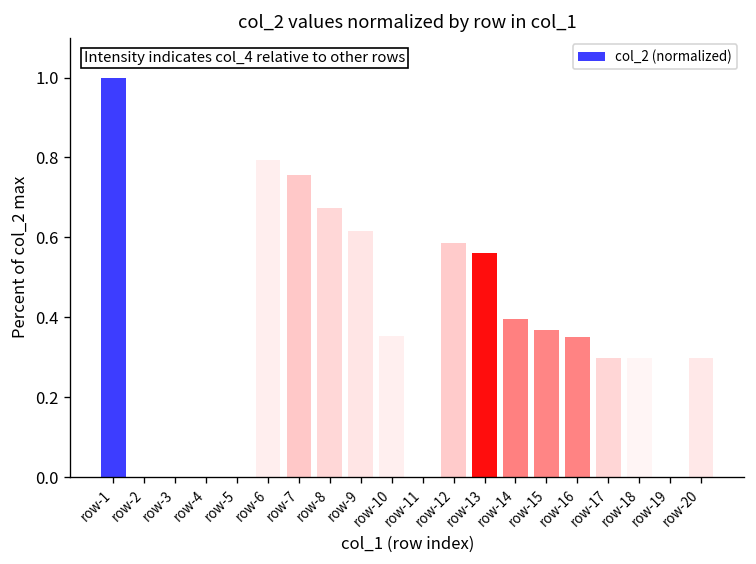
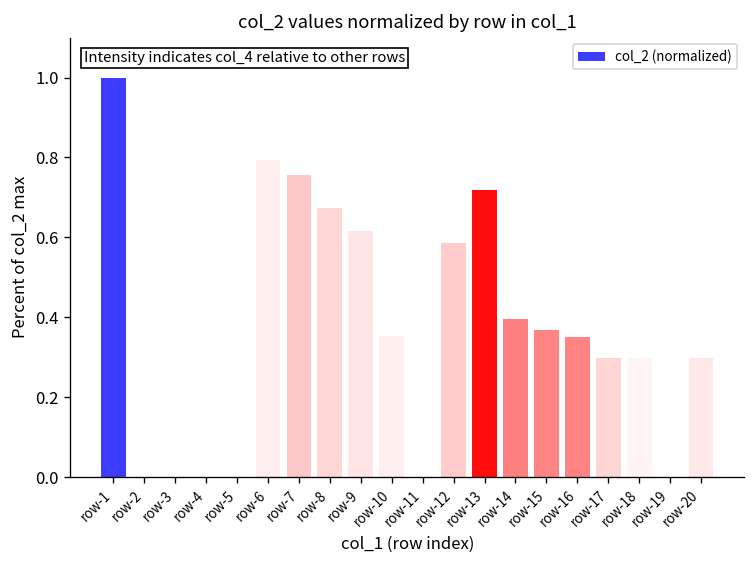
row-13: 0.56 -> 0.72
